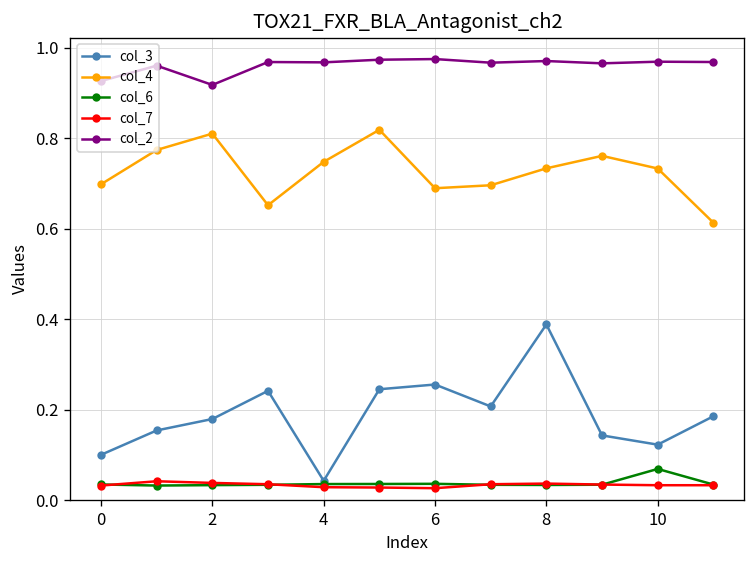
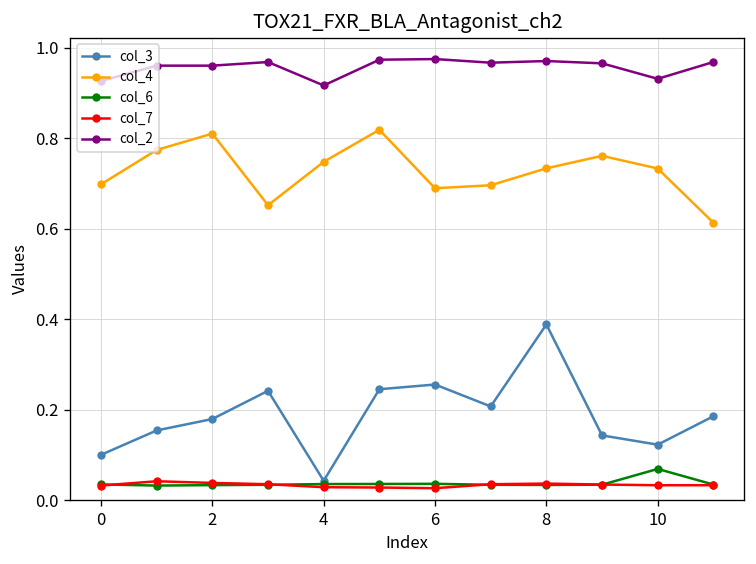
col_2, 2: 0.92 -> 0.96
col_2, 4: 0.97 -> 0.92
col_2, 10: 0.97 -> 0.93
